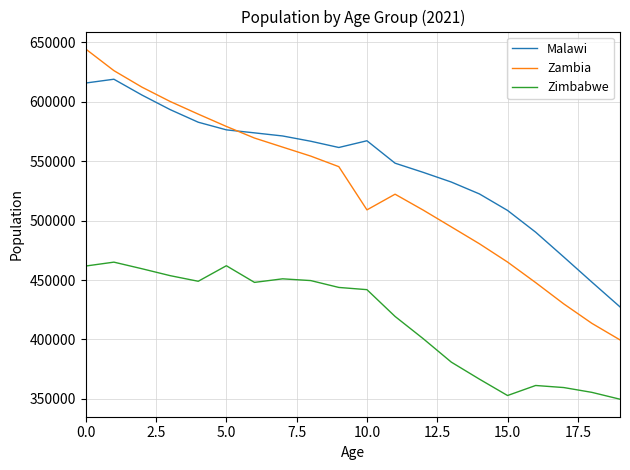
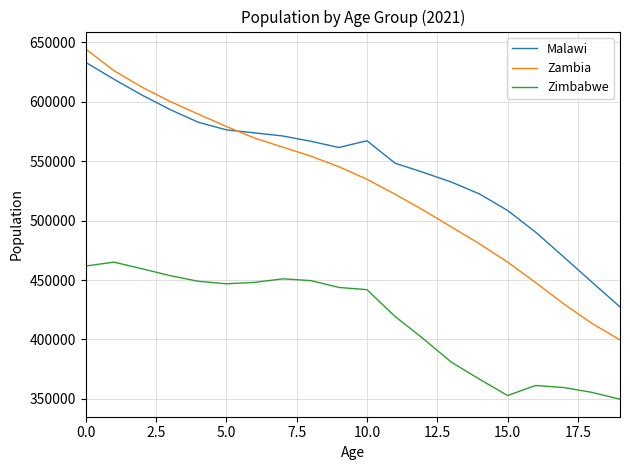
Malawi, 0.0: 616000 -> 633000
Zimbabwe, 5.0: 462000 -> 447000
Zambia, 10.0: 509000 -> 535000
